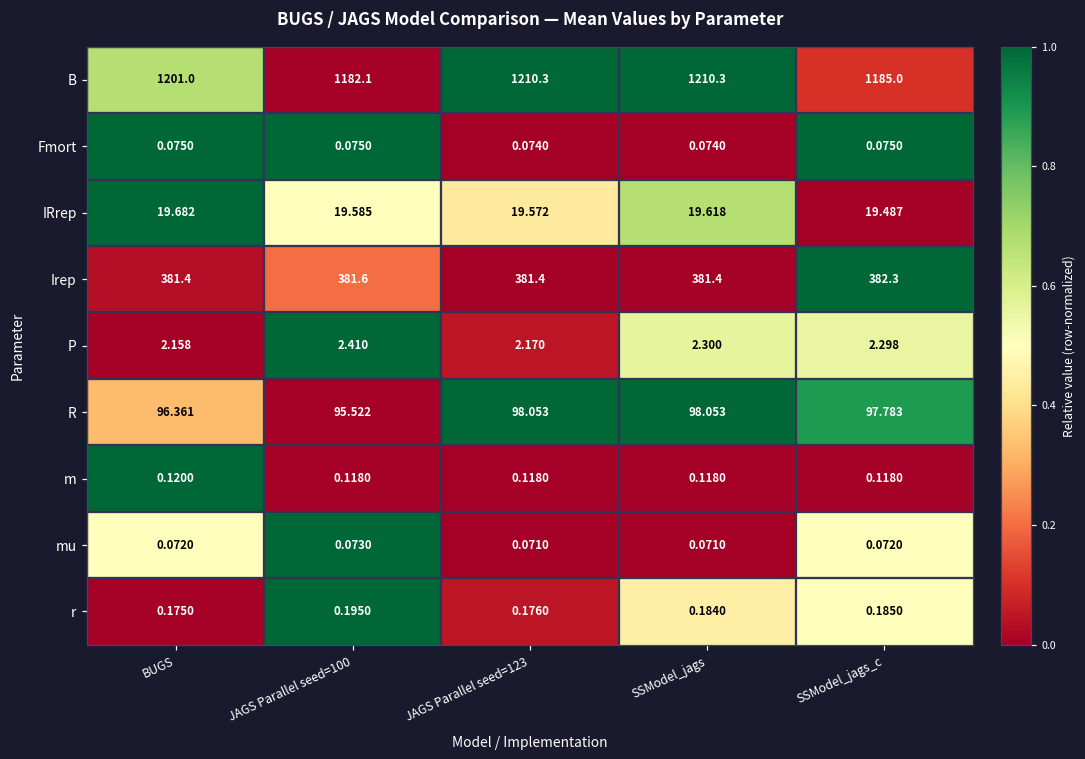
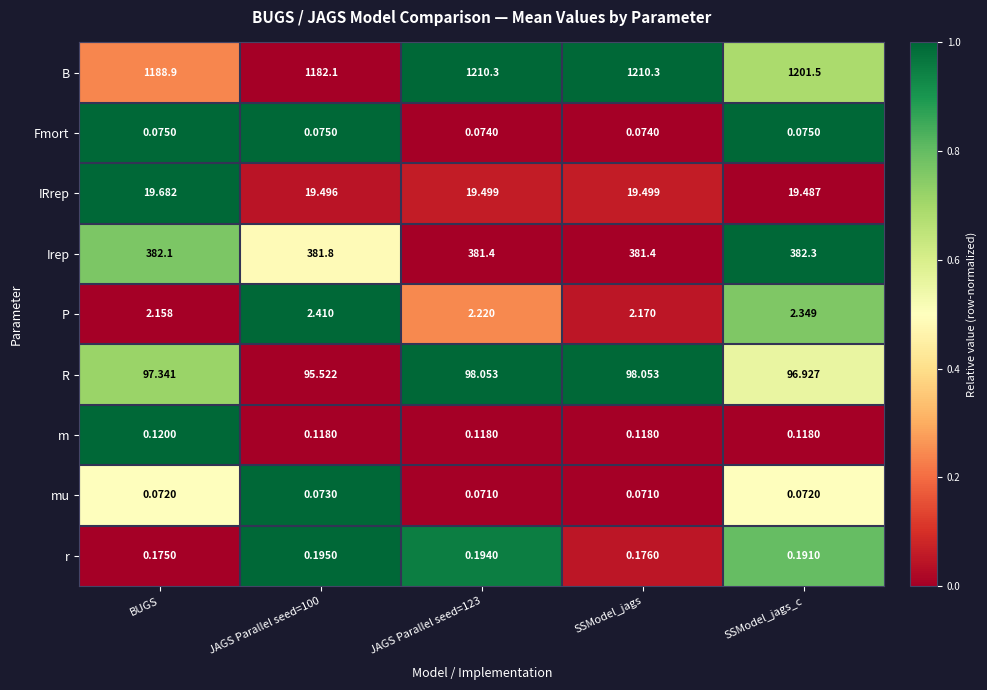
B, BUGS: 1201.0 -> 1188.9
B, SSModel_jags_c: 1185.0 -> 1201.5
IRrep, JAGS Parallel seed=100: 19.585 -> 19.496
IRrep, JAGS Parallel seed=123: 19.572 -> 19.499
IRrep, SSModel_jags: 19.618 -> 19.499
Irep, BUGS: 381.4 -> 382.1
Irep, JAGS Parallel seed=100: 381.6 -> 381.8
P, JAGS Parallel seed=123: 2.170 -> 2.220
P, SSModel_jags: 2.300 -> 2.170
P, SSModel_jags_c: 2.298 -> 2.349
R, BUGS: 96.361 -> 97.341
R, SSModel_jags_c: 97.783 -> 96.927
r, JAGS Parallel seed=123: 0.1760 -> 0.1940
r, SSModel_jags: 0.1840 -> 0.1760
r, SSModel_jags_c: 0.1850 -> 0.1910
